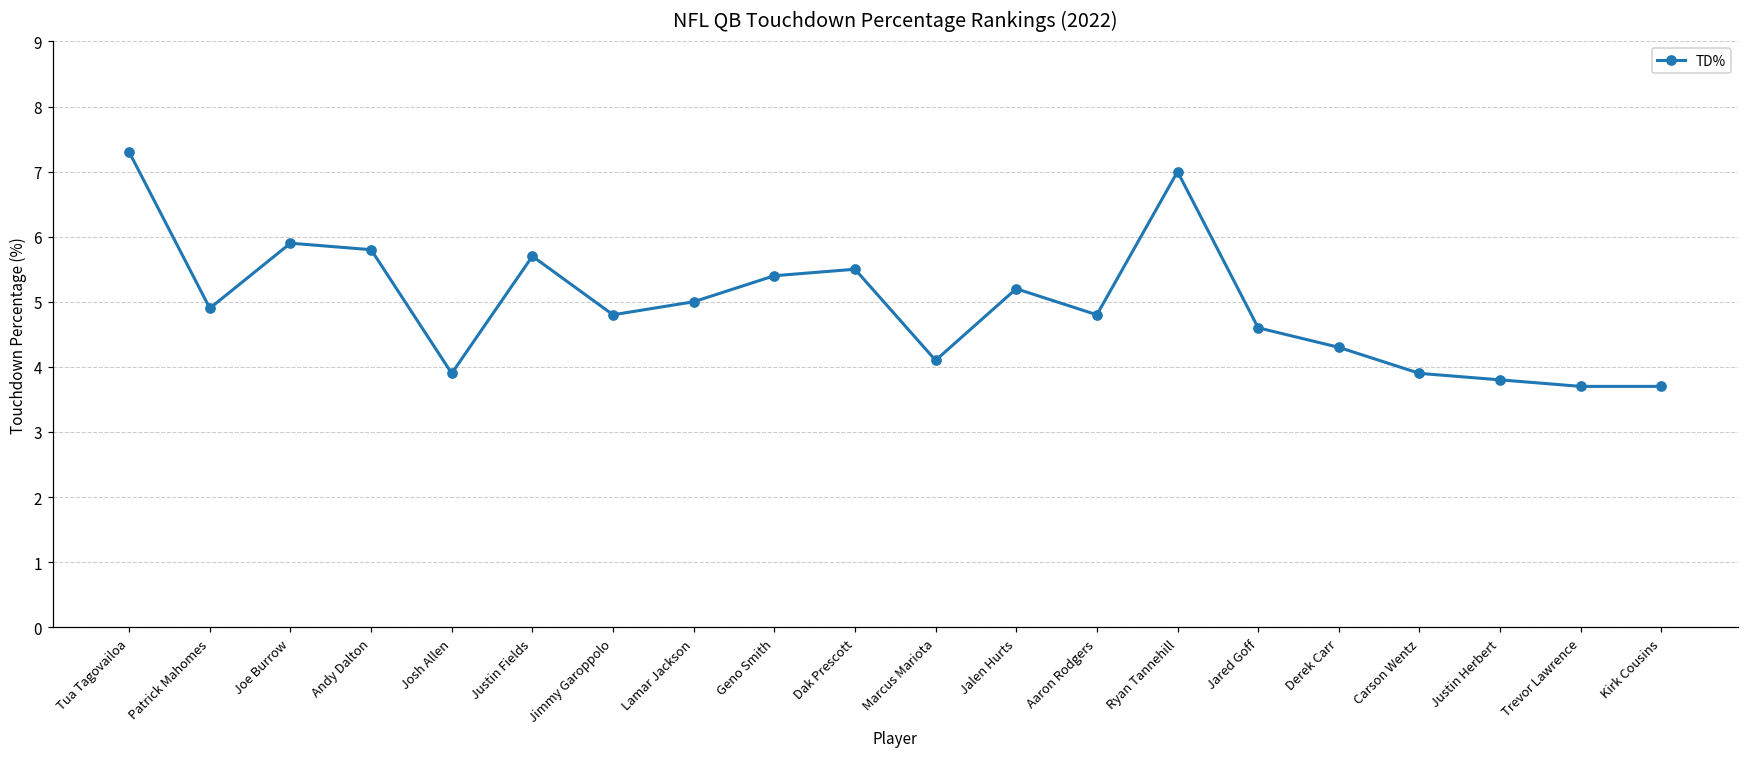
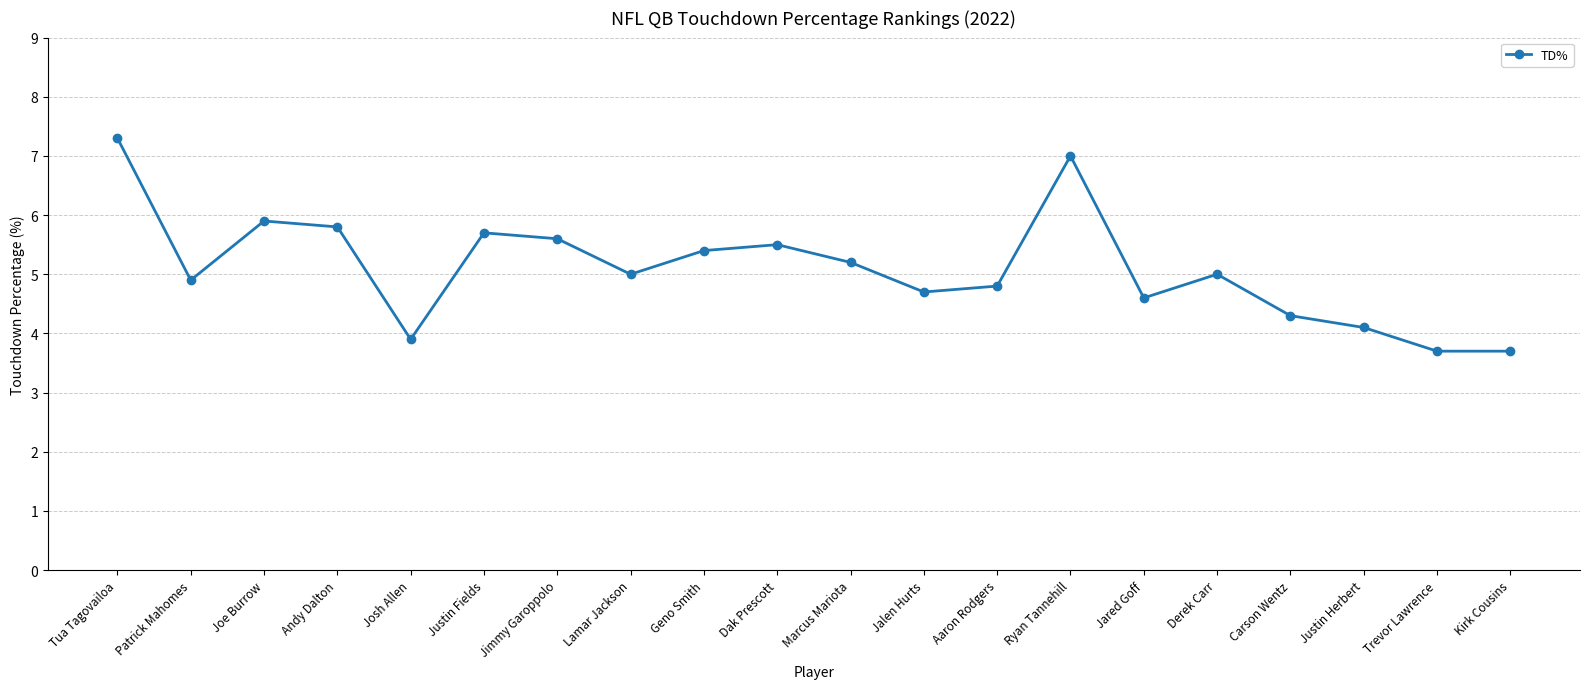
Jimmy Garoppolo: 4.8 -> 5.6
Marcus Mariota: 4.1 -> 5.2
Jalen Hurts: 5.2 -> 4.7
Derek Carr: 4.3 -> 5.0
Carson Wentz: 3.9 -> 4.3
Justin Herbert: 3.8 -> 4.1
